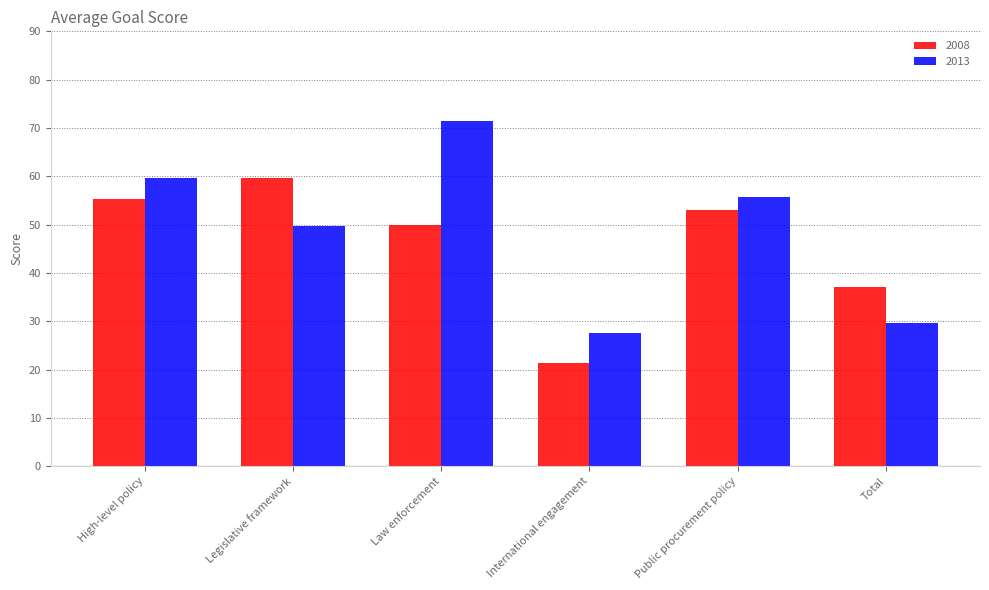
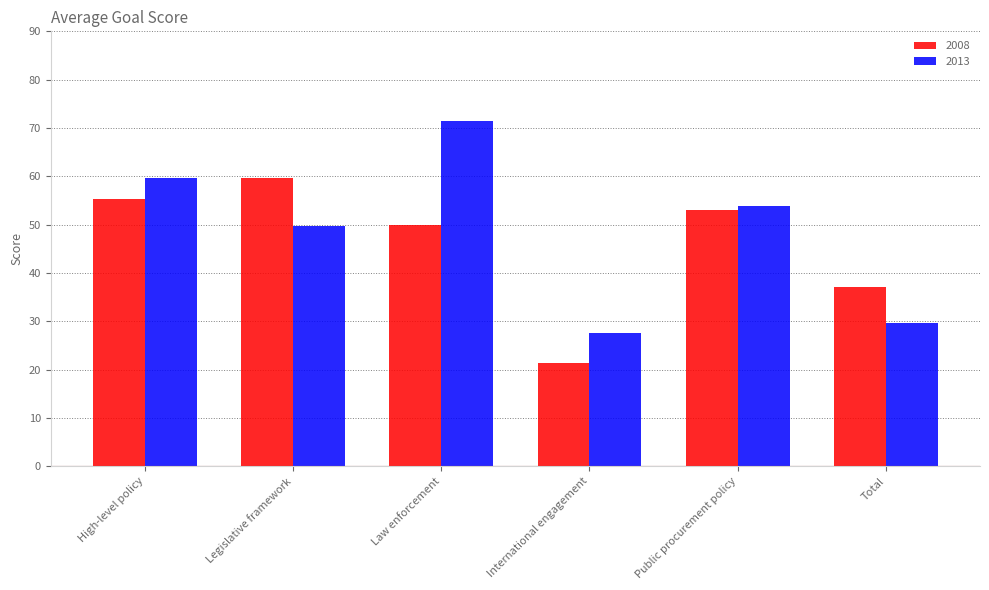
2013, Public procurement policy: 56 -> 54
